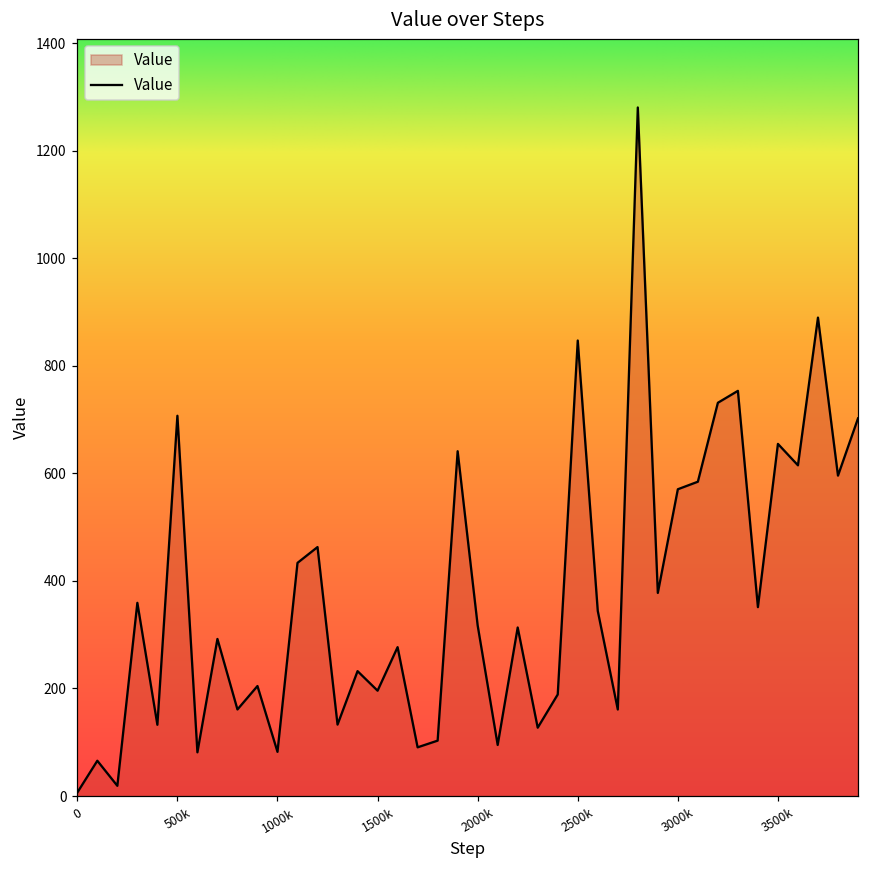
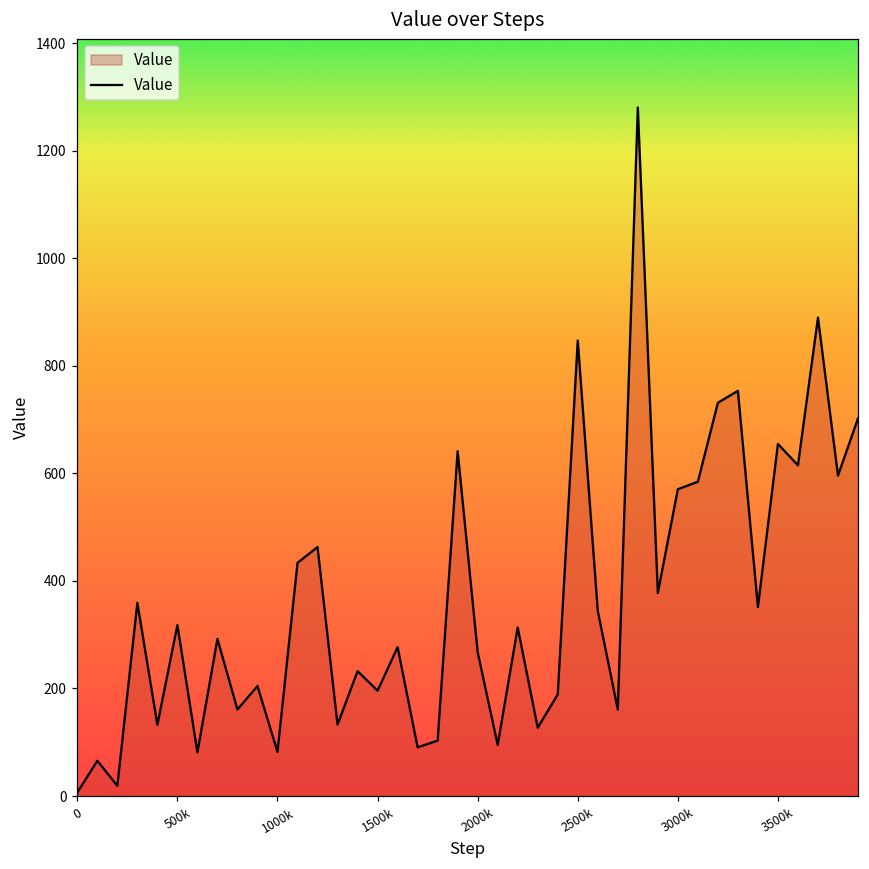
500k: 710 -> 320
2000k: 320 -> 270
